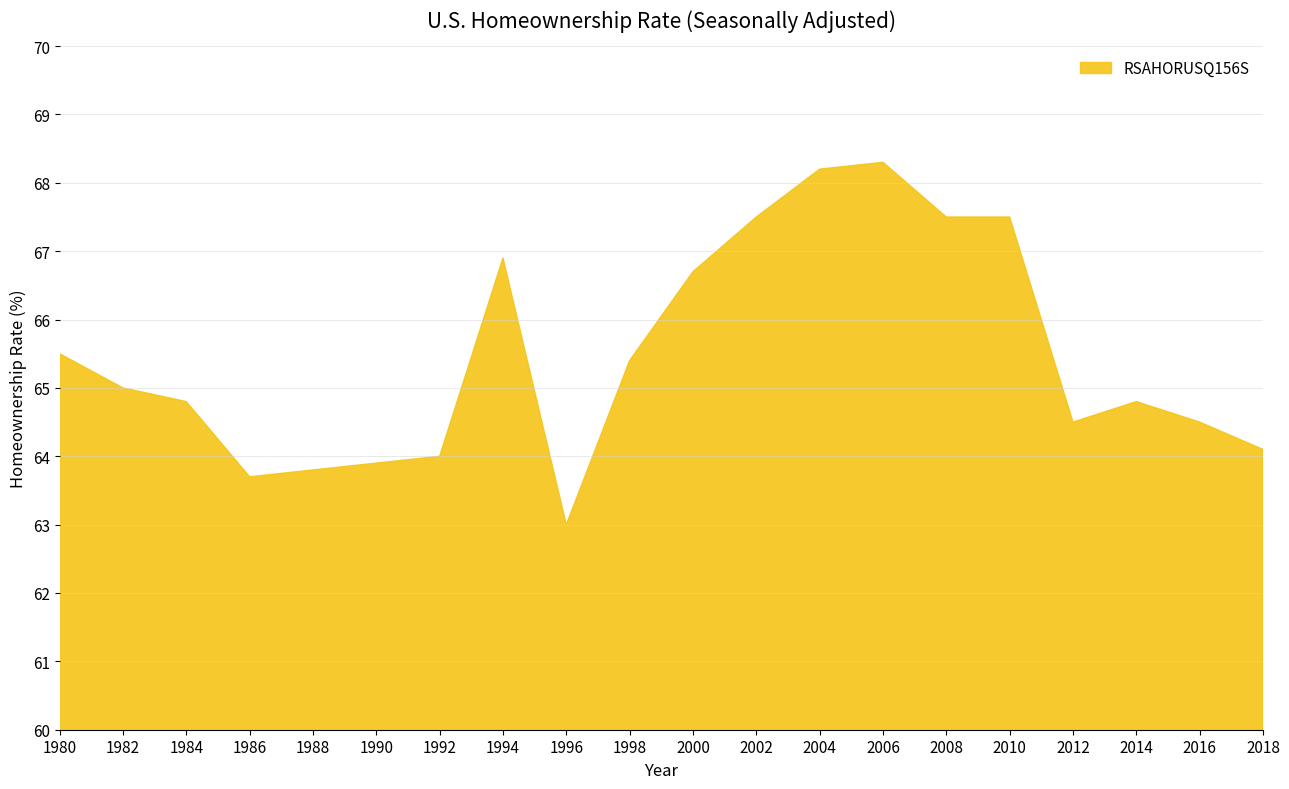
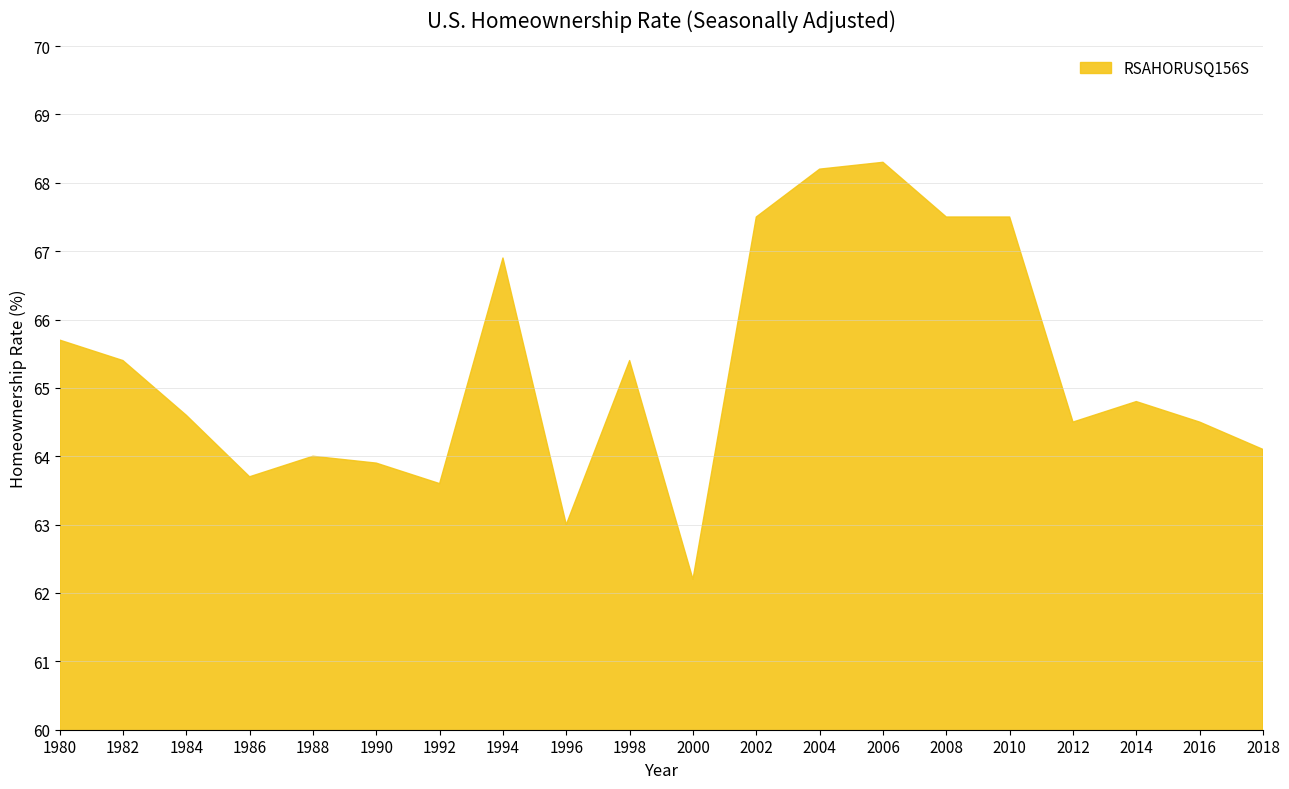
1980: 65.5 -> 65.7
1982: 65.0 -> 65.4
1984: 64.8 -> 64.6
1988: 63.8 -> 64.0
1992: 64.0 -> 63.6
2000: 66.7 -> 62.2
